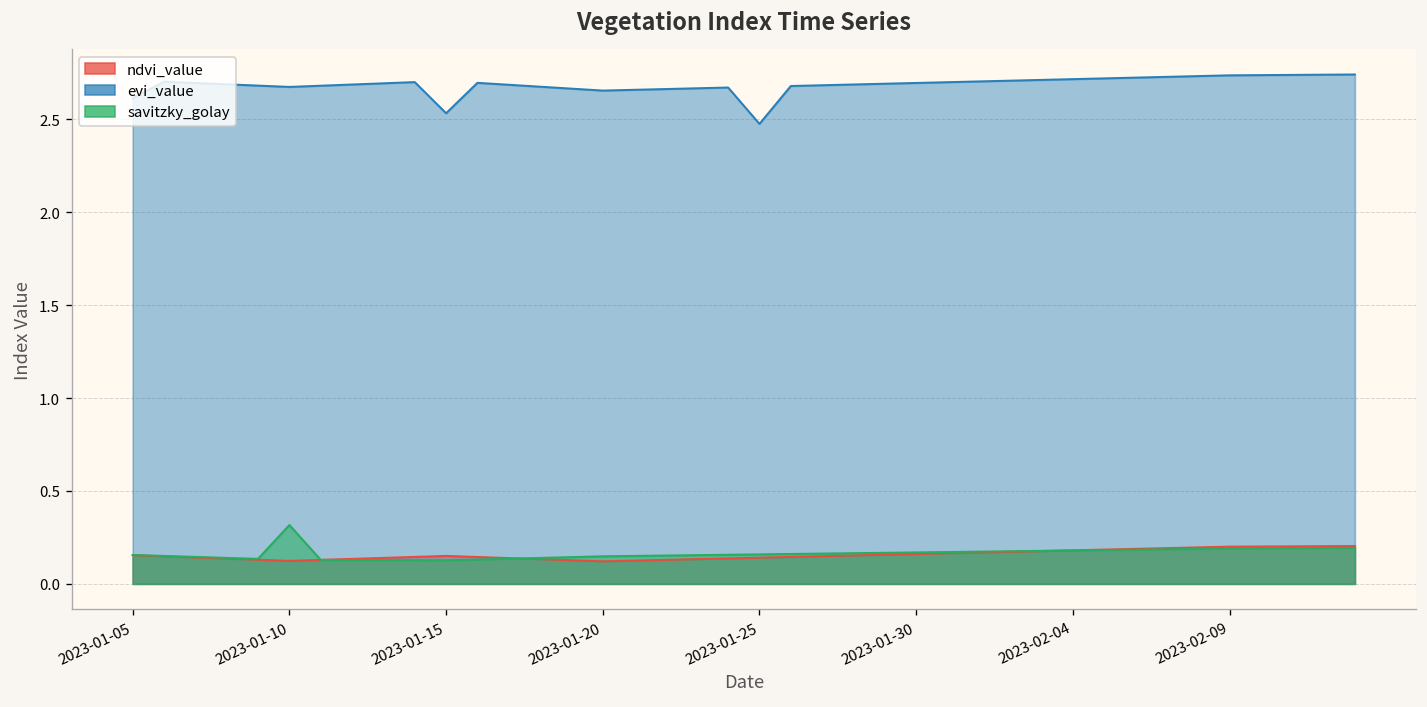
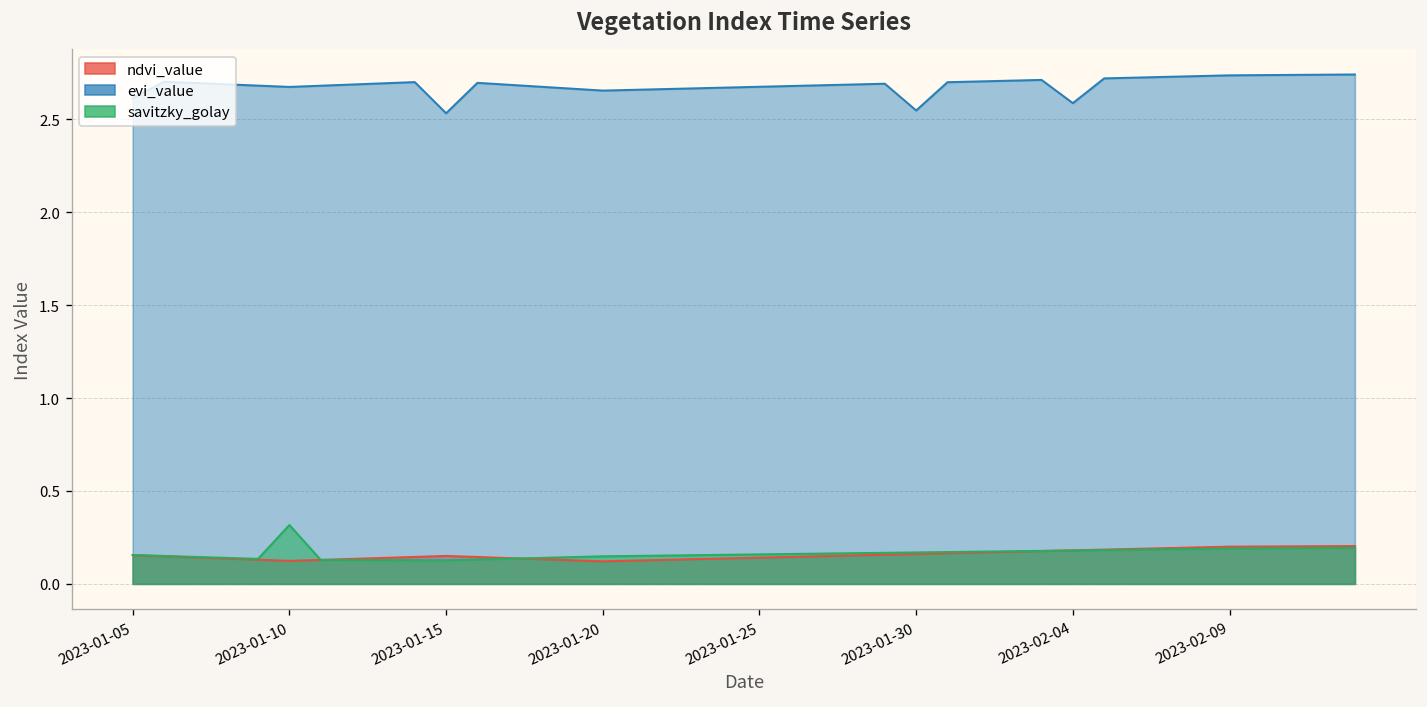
evi_value, 2023-01-25: 2.48 -> 2.68
evi_value, 2023-01-30: 2.70 -> 2.55
evi_value, 2023-02-04: 2.72 -> 2.59
